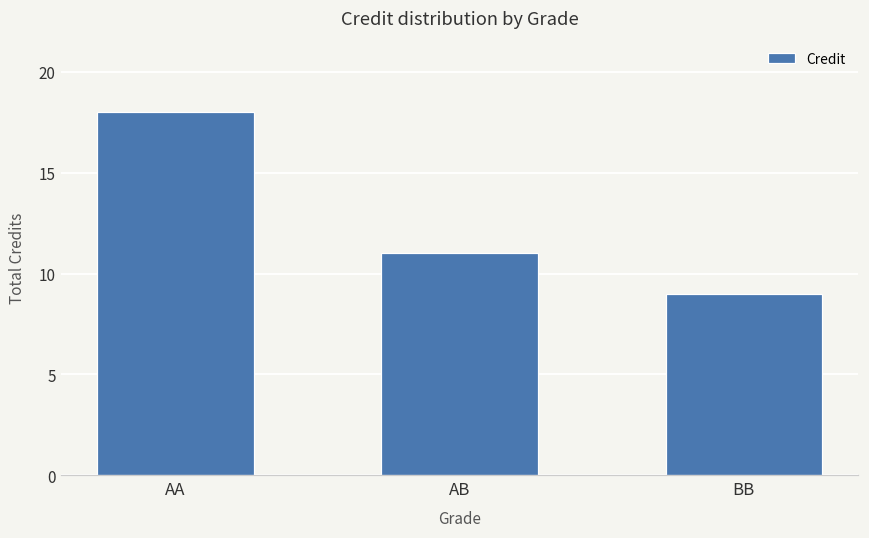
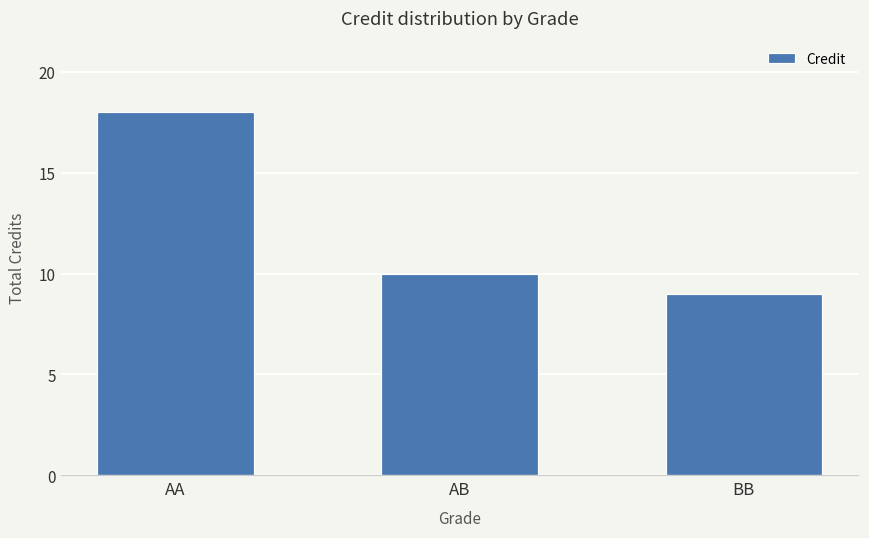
AB: 11 -> 10
